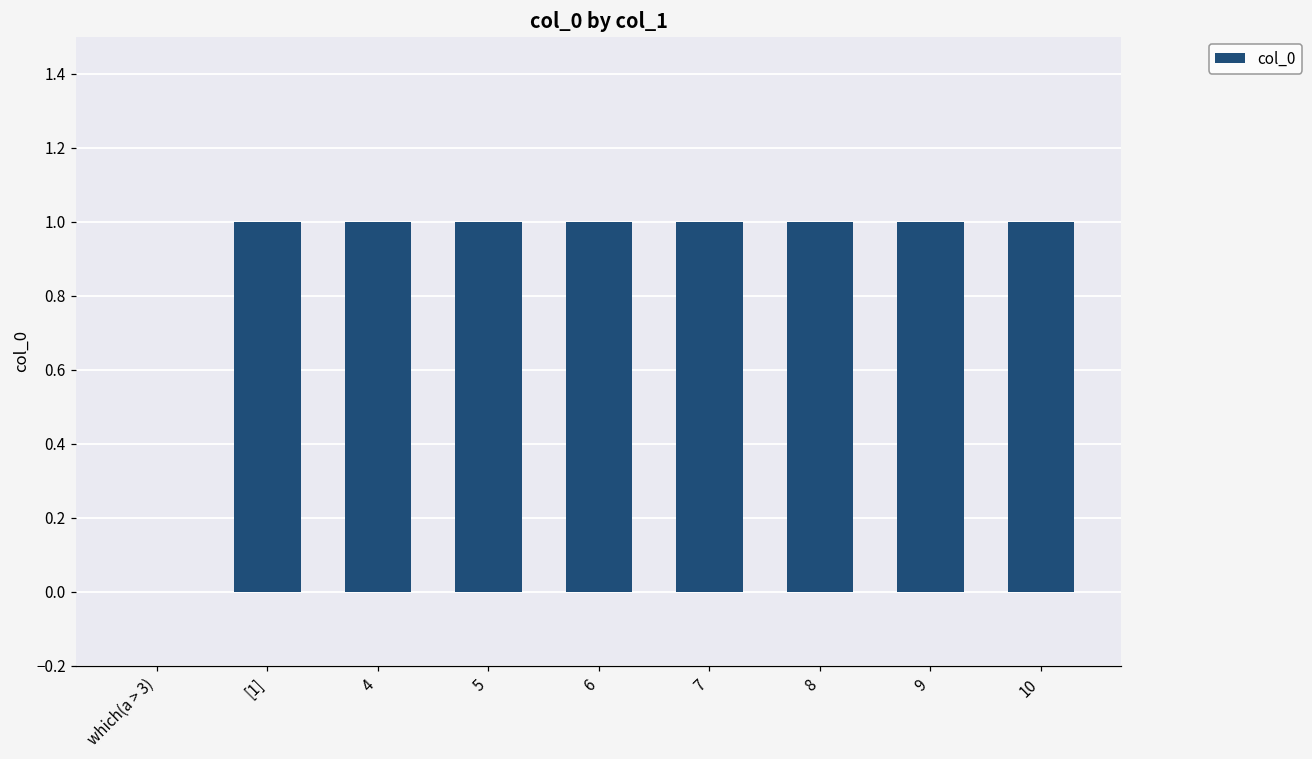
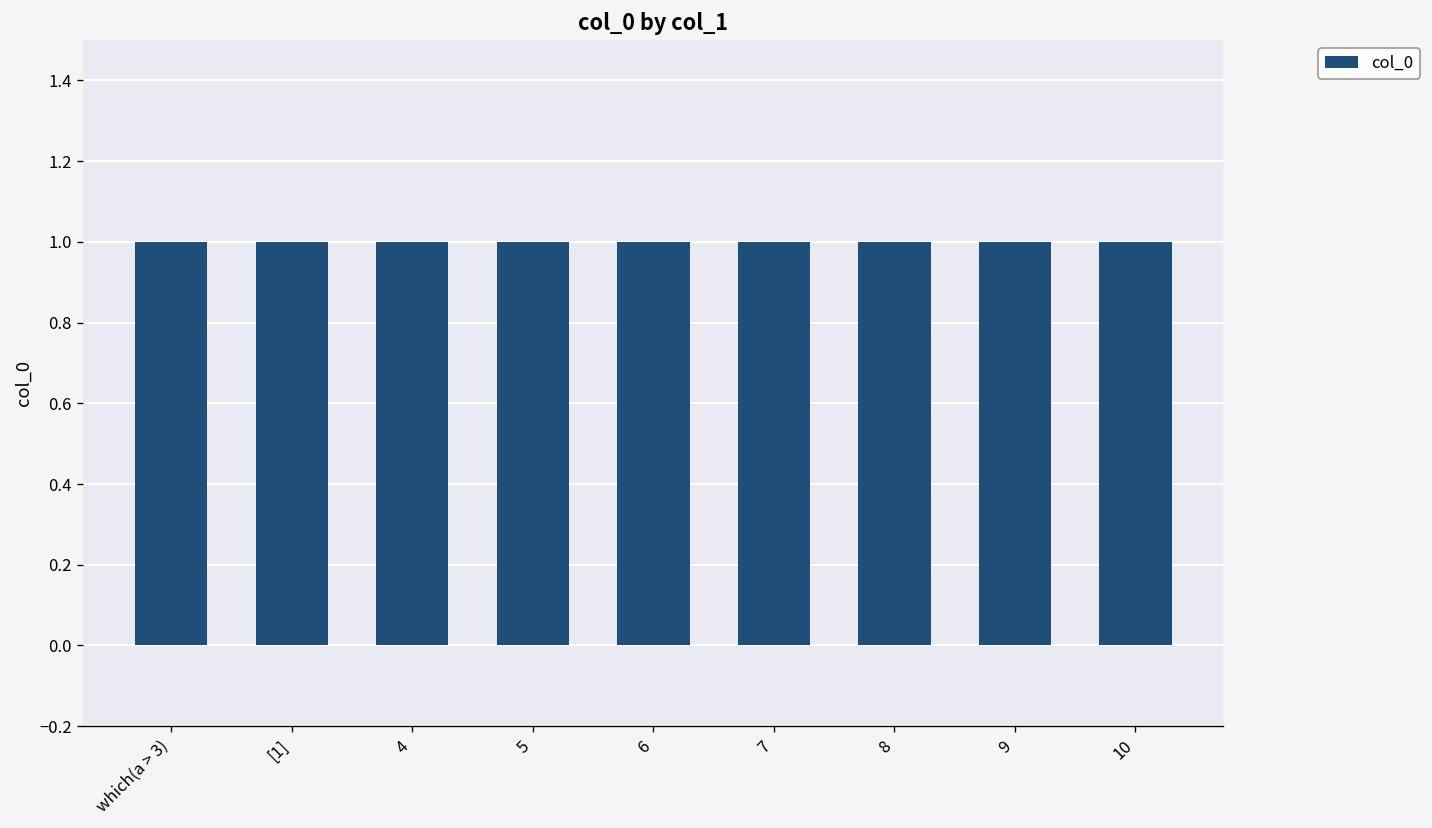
which(a > 3): 0 -> 1
